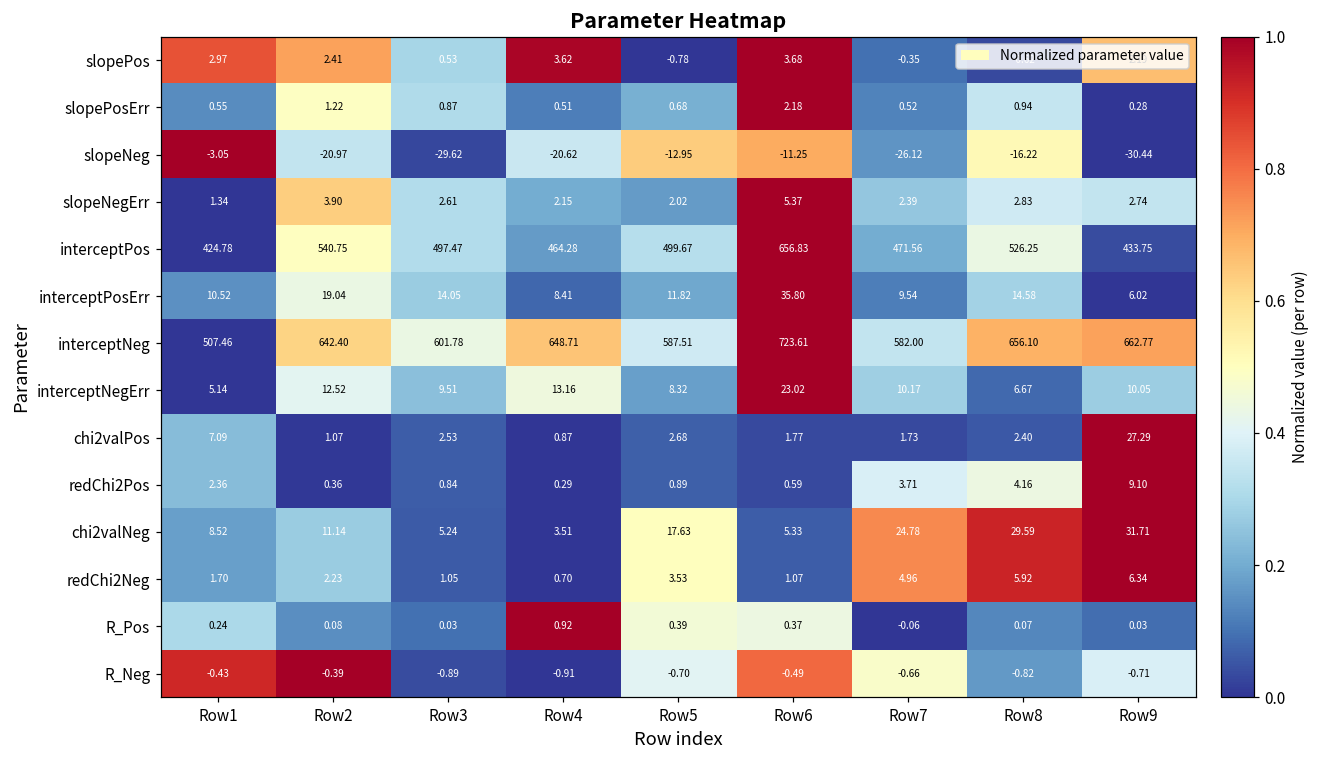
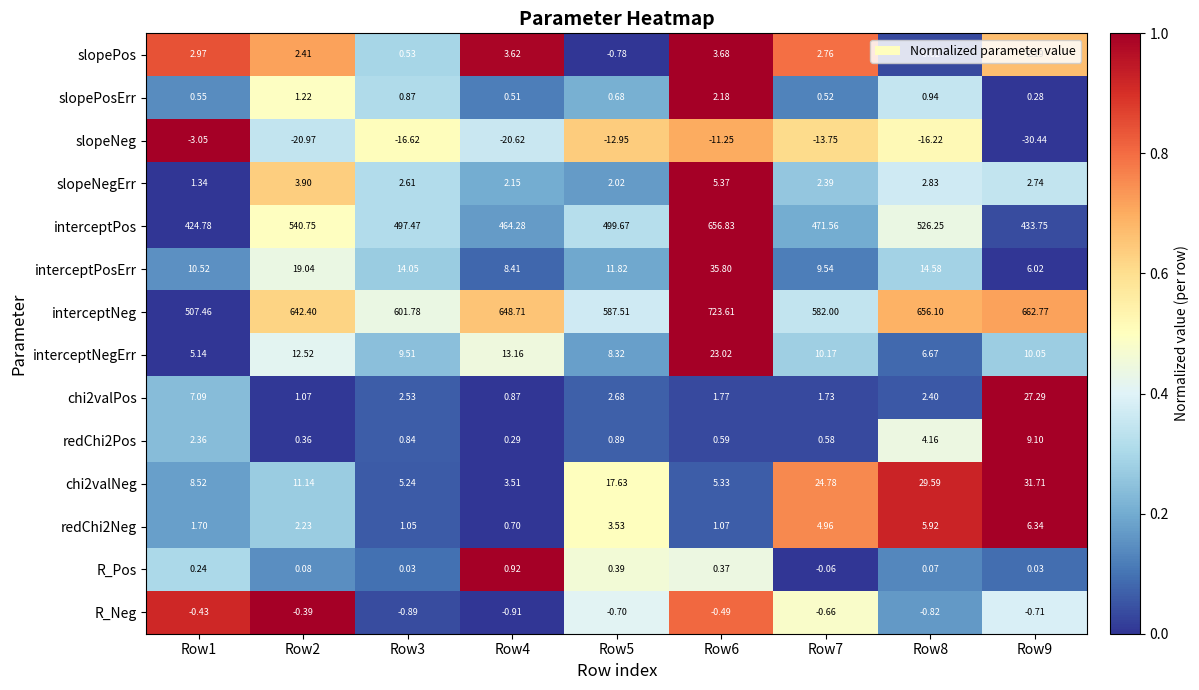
slopePos, Row7: -0.35 -> 2.76
slopeNeg, Row3: -29.62 -> -16.62
slopeNeg, Row7: -26.12 -> -13.75
redChi2Pos, Row7: 3.71 -> 0.58
